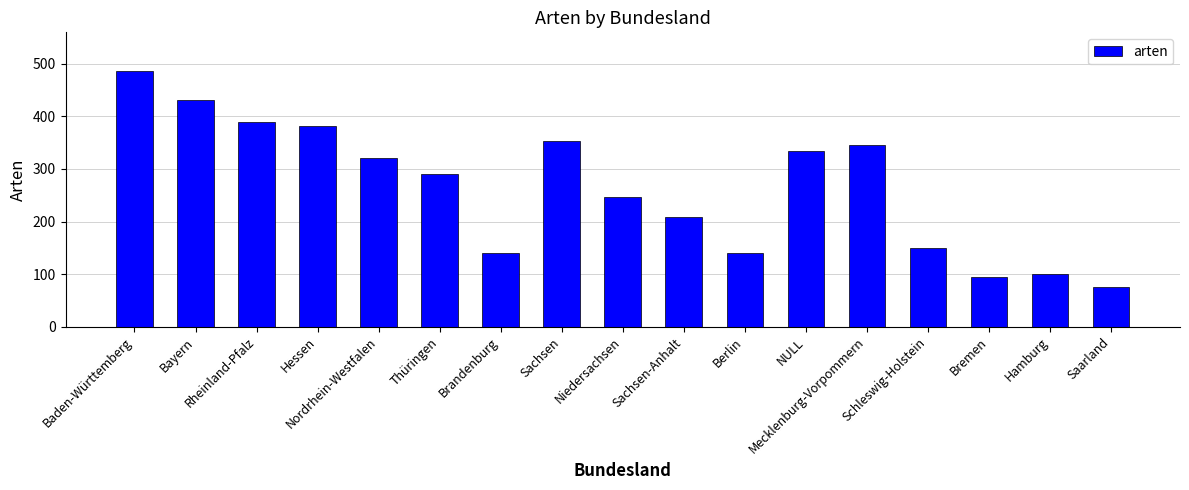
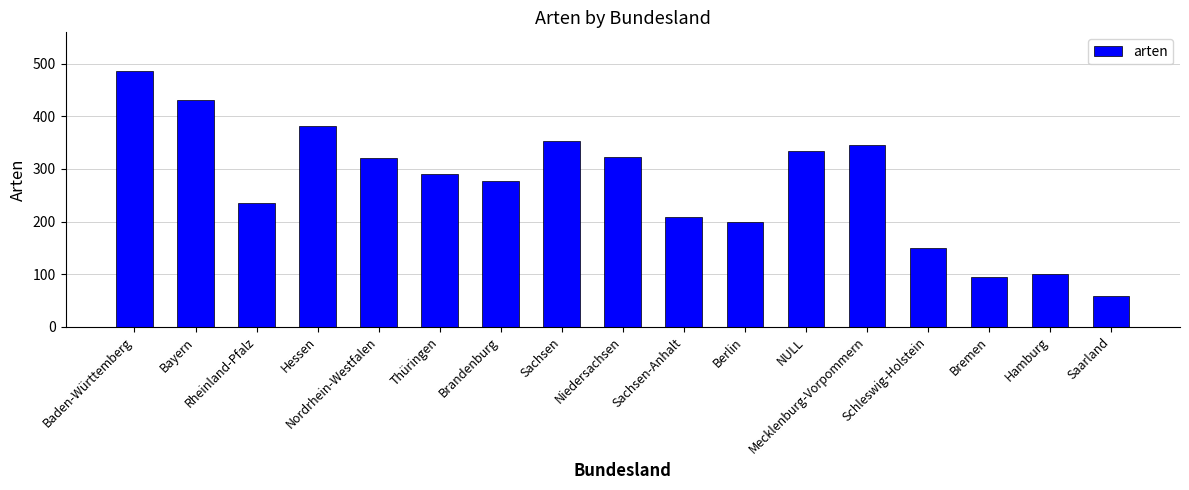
Rheinland-Pfalz: 390 -> 230
Brandenburg: 140 -> 280
Niedersachsen: 250 -> 320
Berlin: 140 -> 200
Saarland: 80 -> 60
